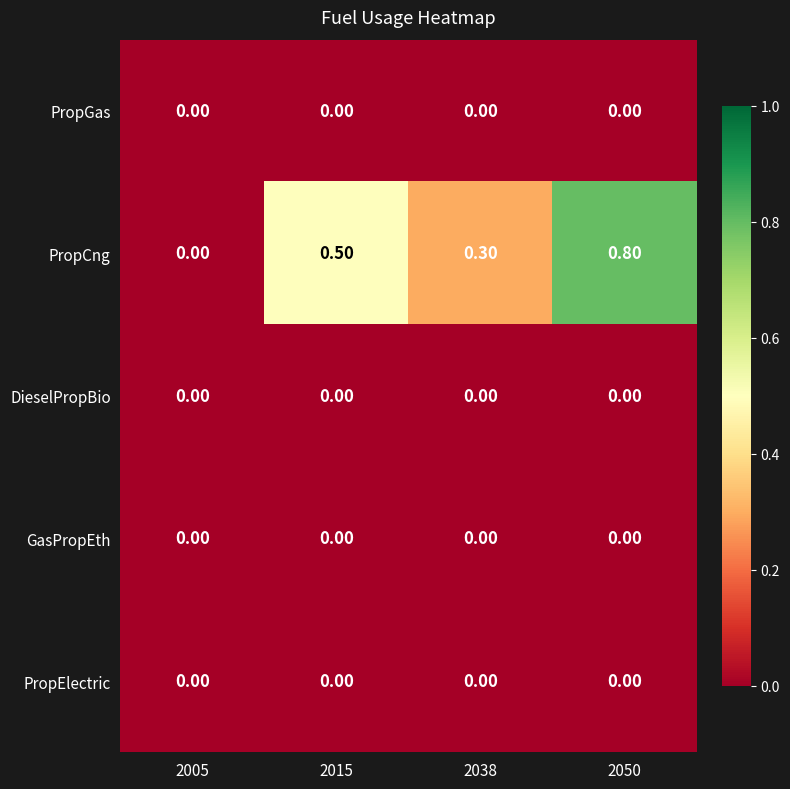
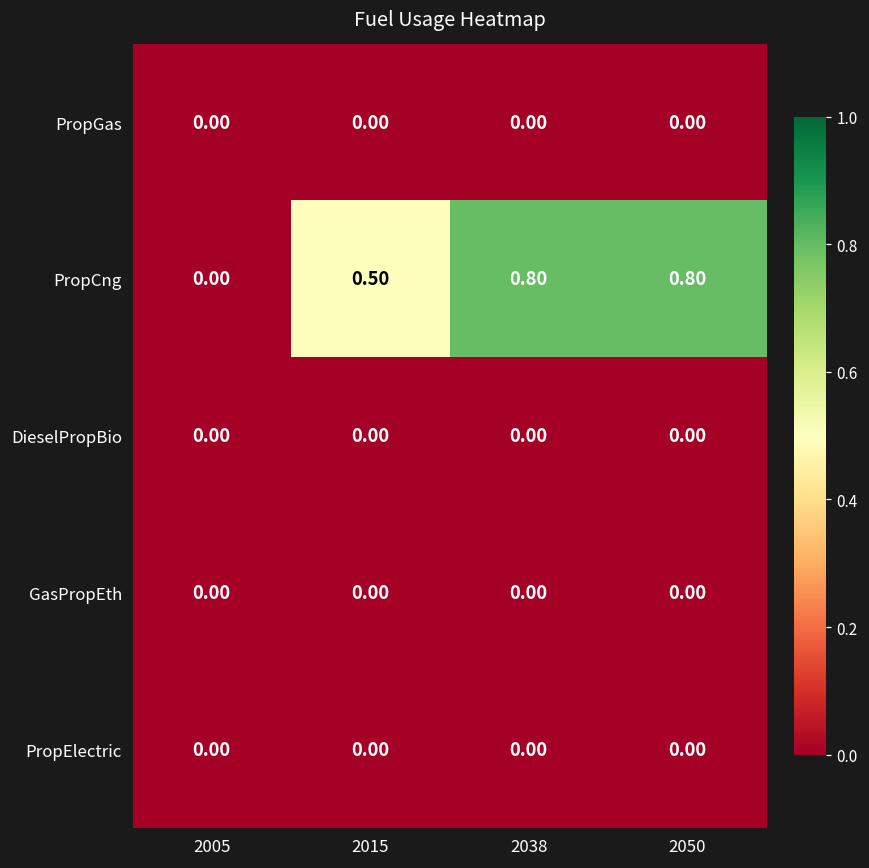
PropCng, 2038: 0.30 -> 0.80
